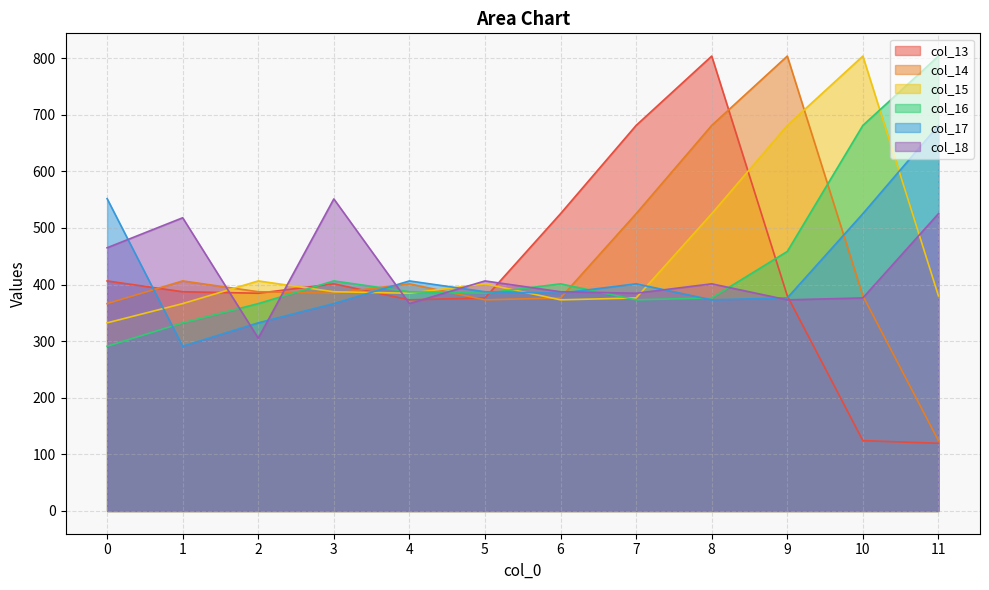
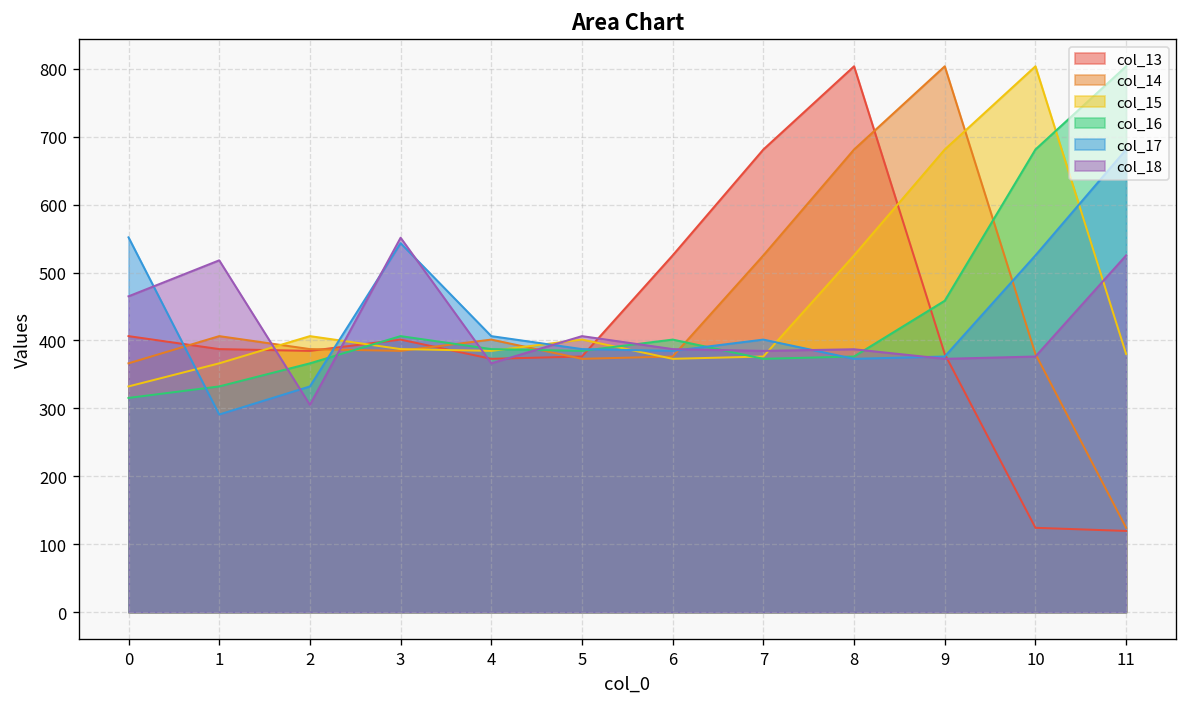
col_16, 0: 290 -> 320
col_17, 3: 370 -> 540
col_18, 8: 400 -> 390
